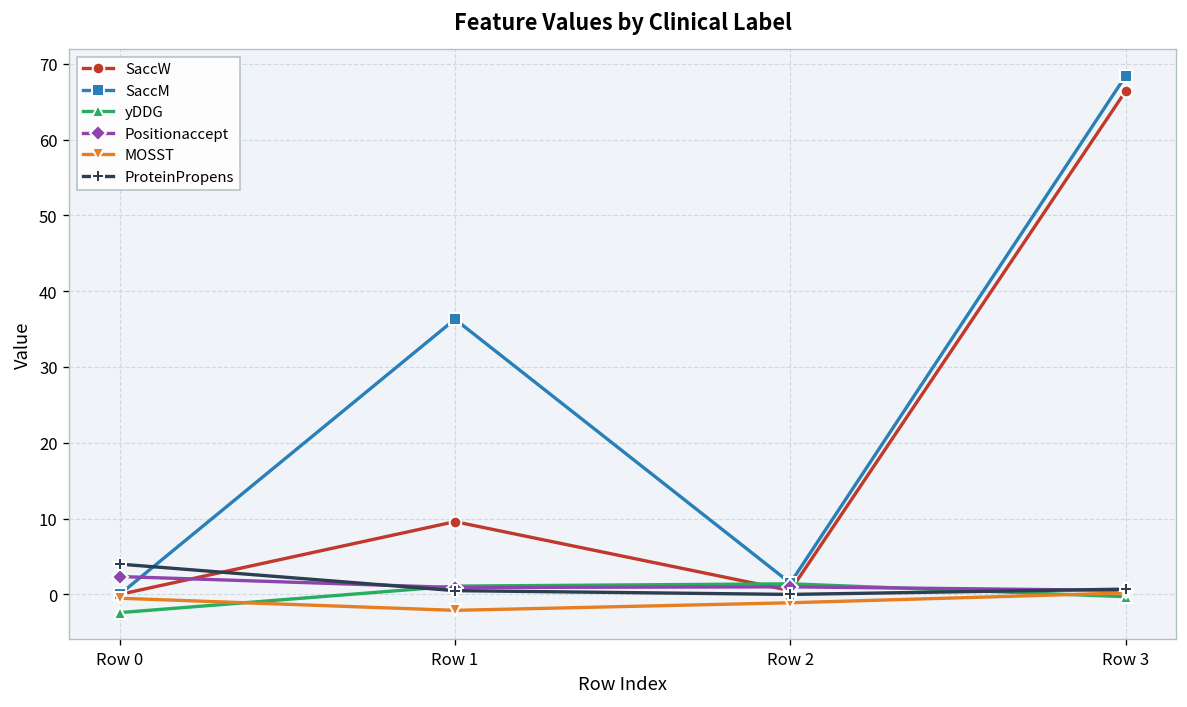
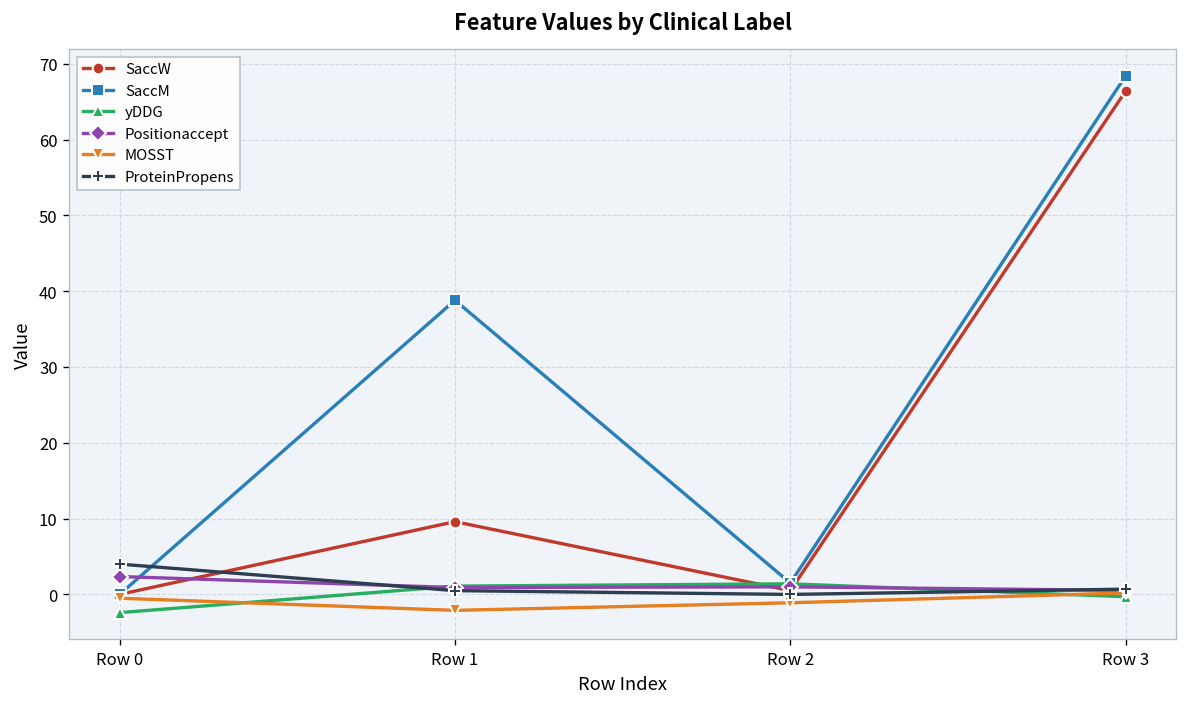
SaccM, Row 1: 36 -> 39
